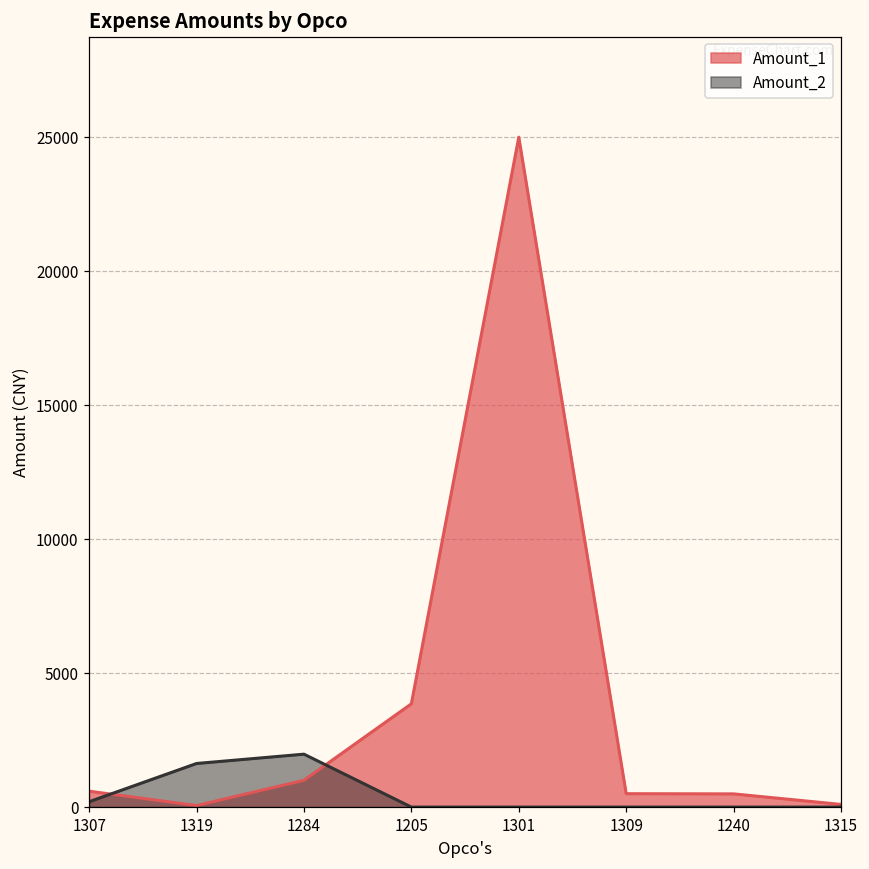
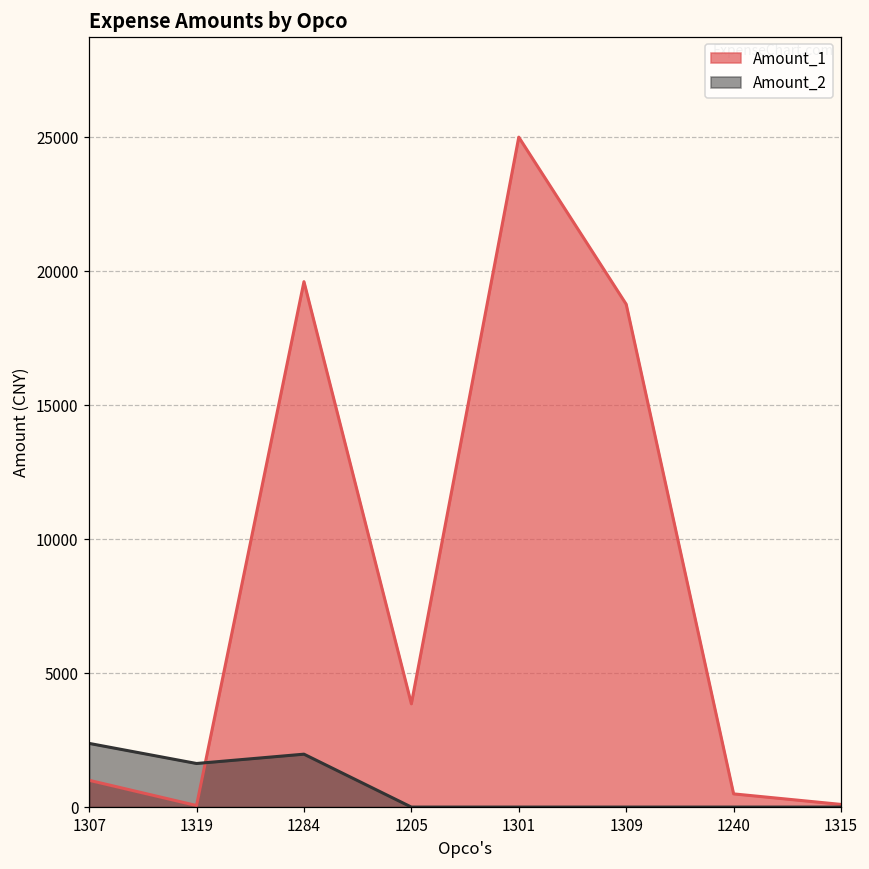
Amount_1, 1307: 600 -> 1000
Amount_2, 1307: 200 -> 2400
Amount_1, 1284: 1000 -> 19600
Amount_1, 1309: 500 -> 18800
